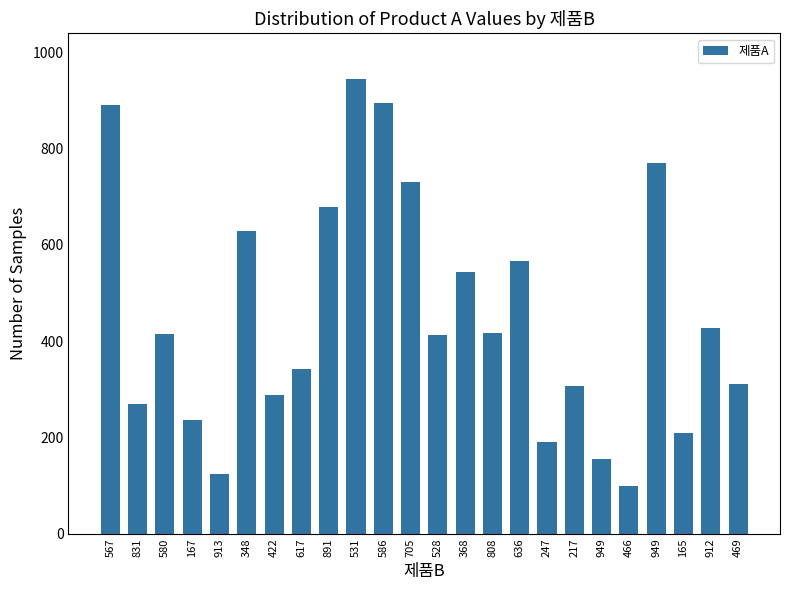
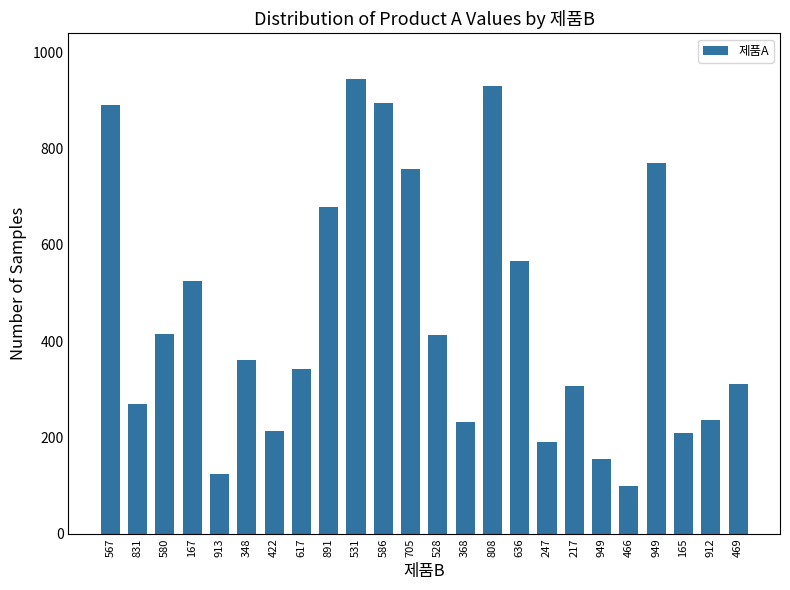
167: 240 -> 530
348: 630 -> 360
422: 290 -> 210
705: 730 -> 760
368: 540 -> 230
808: 420 -> 930
912: 430 -> 240
